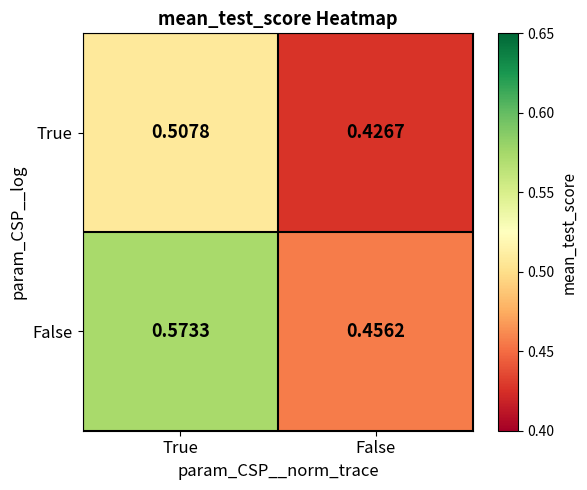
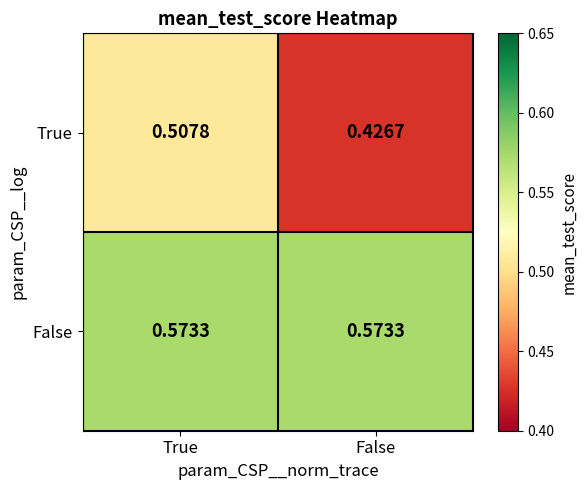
False, False: 0.4562 -> 0.5733
